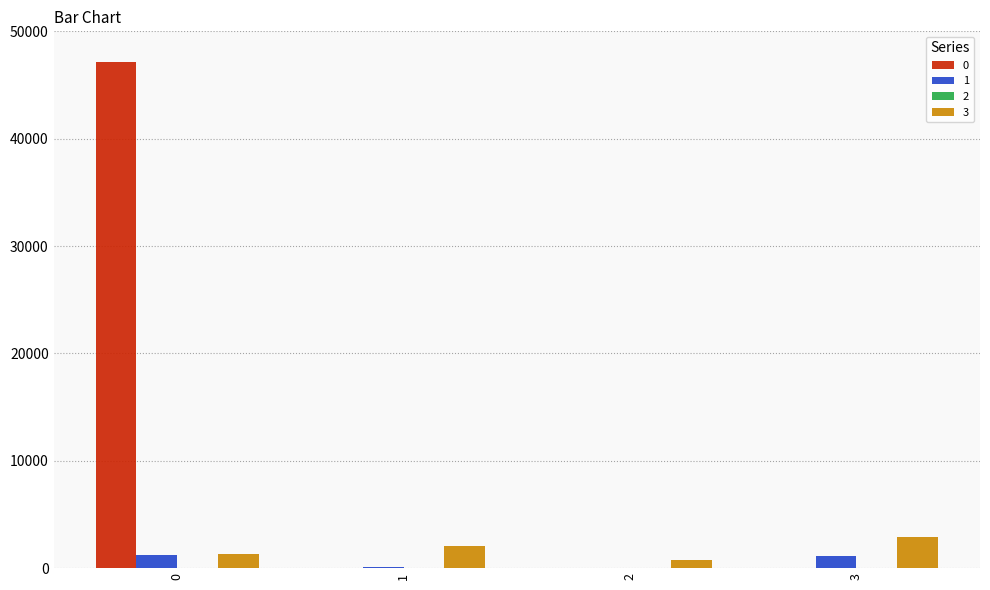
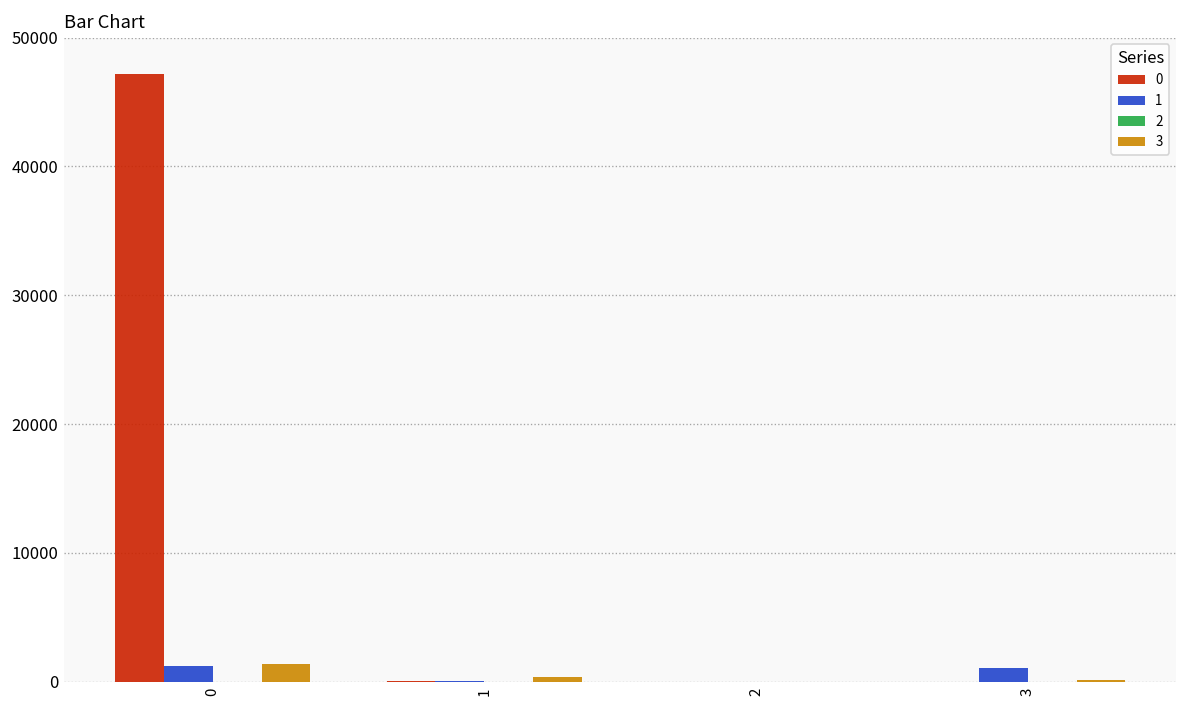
3, 1: 2000 -> 400
3, 2: 800 -> 0
3, 3: 2900 -> 200
